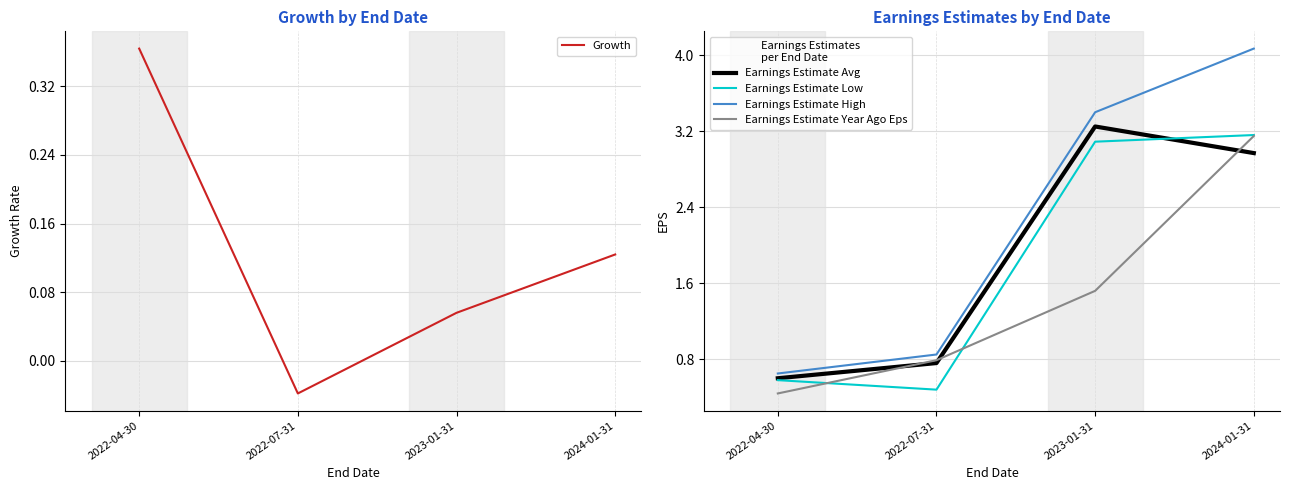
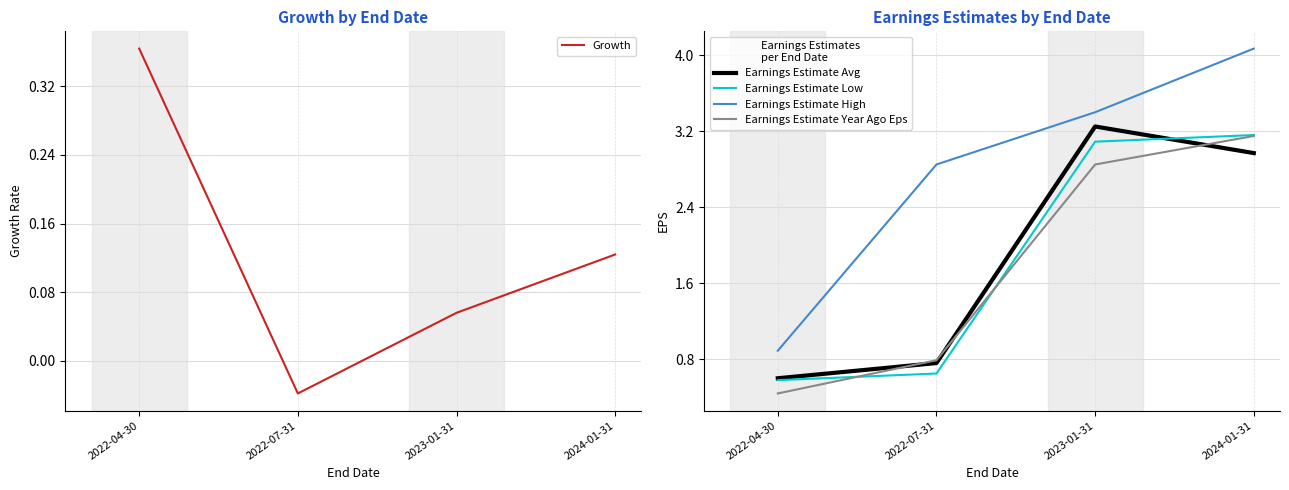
Earnings Estimates by End Date, Earnings Estimate High, 2022-04-30: 0.7 -> 0.9
Earnings Estimates by End Date, Earnings Estimate Low, 2022-07-31: 0.5 -> 0.7
Earnings Estimates by End Date, Earnings Estimate High, 2022-07-31: 0.9 -> 2.9
Earnings Estimates by End Date, Earnings Estimate Year Ago Eps, 2023-01-31: 1.5 -> 2.9
